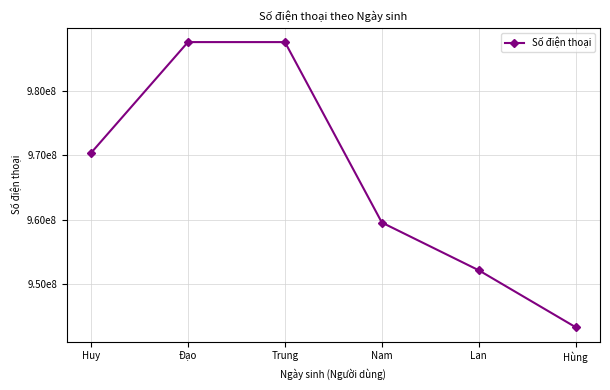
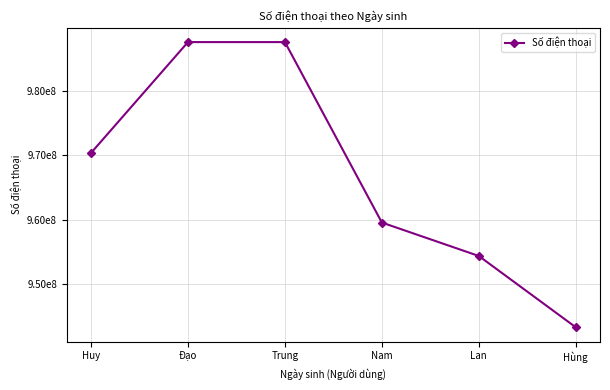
Lan: 952000000 -> 954000000
